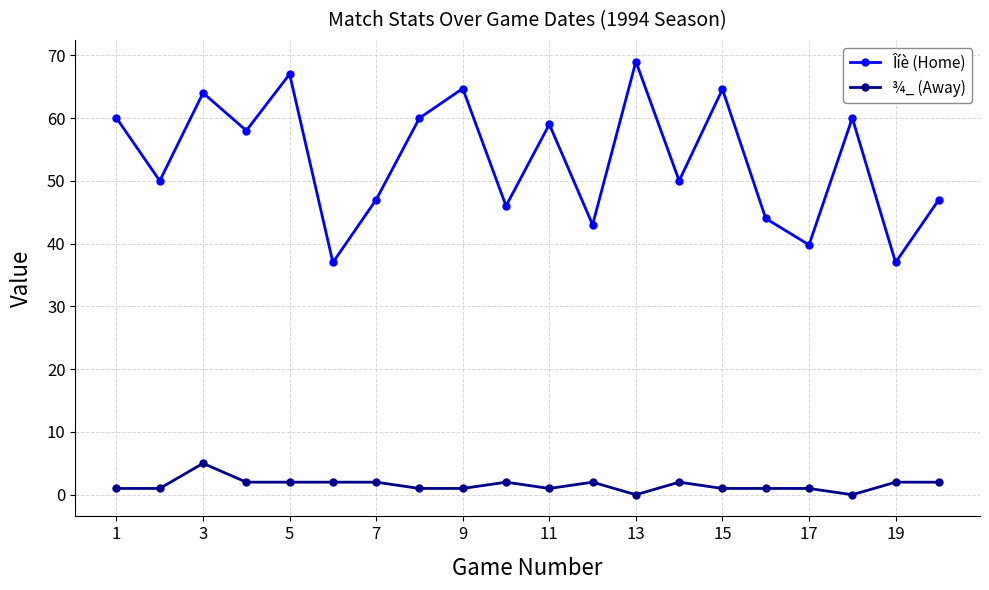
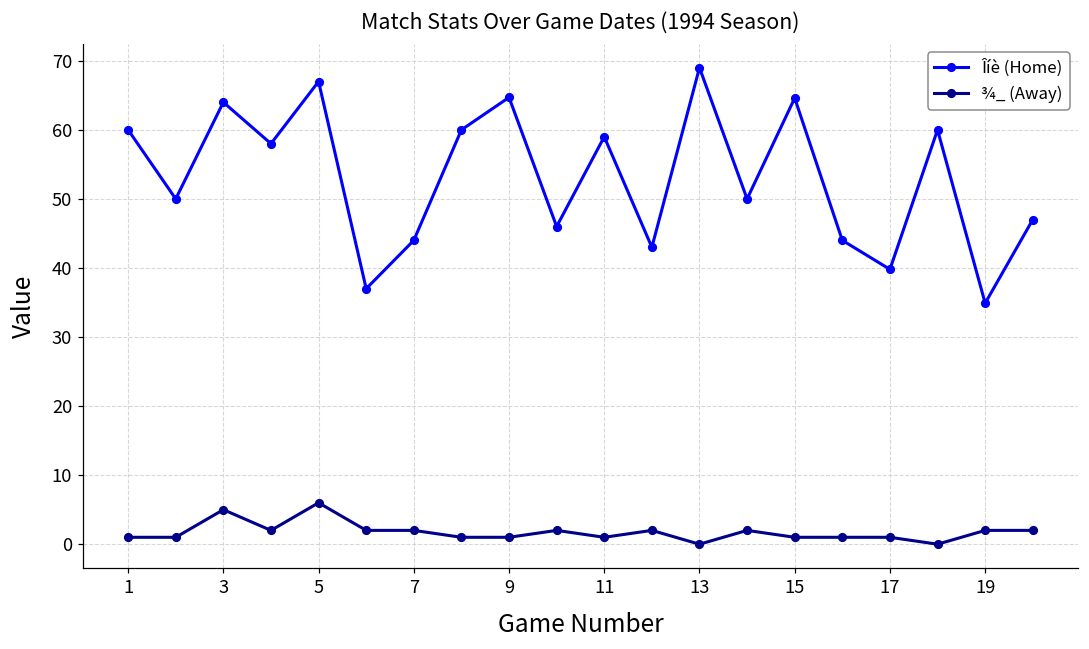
¾_ (Away), 5: 2 -> 6
Îíè (Home), 7: 47 -> 44
Îíè (Home), 19: 37 -> 35
